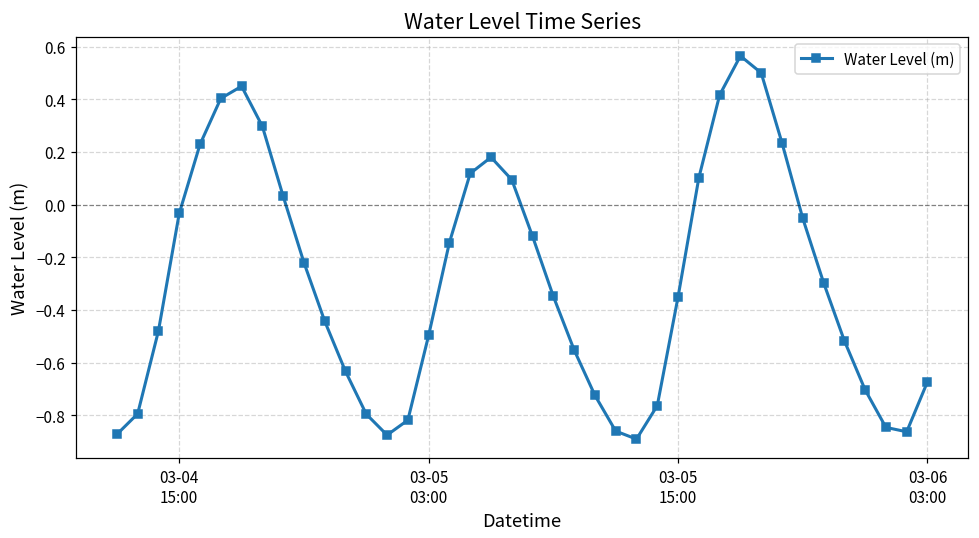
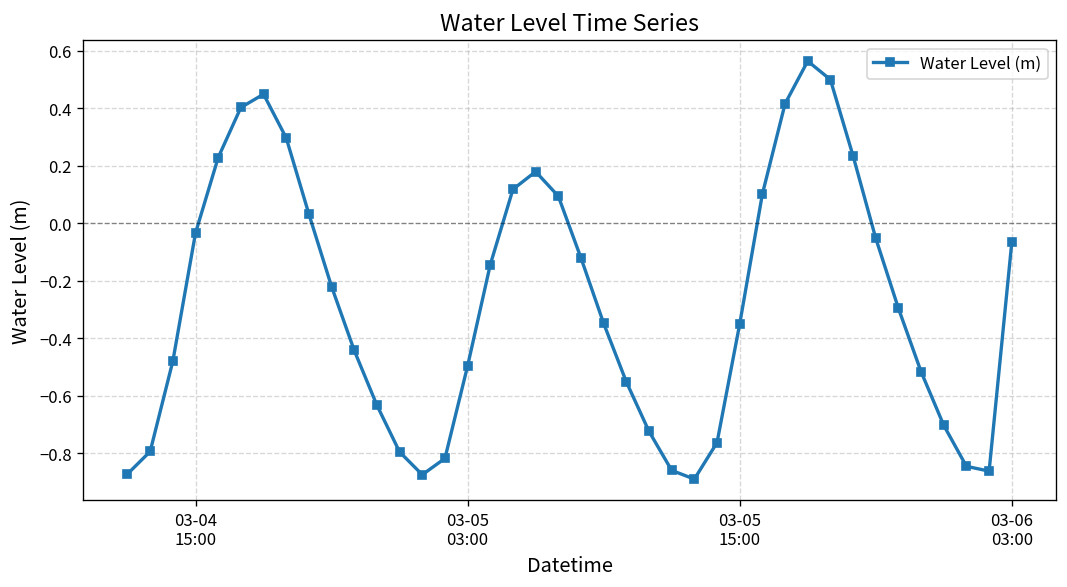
03-06 03:00: -0.67 -> -0.07
